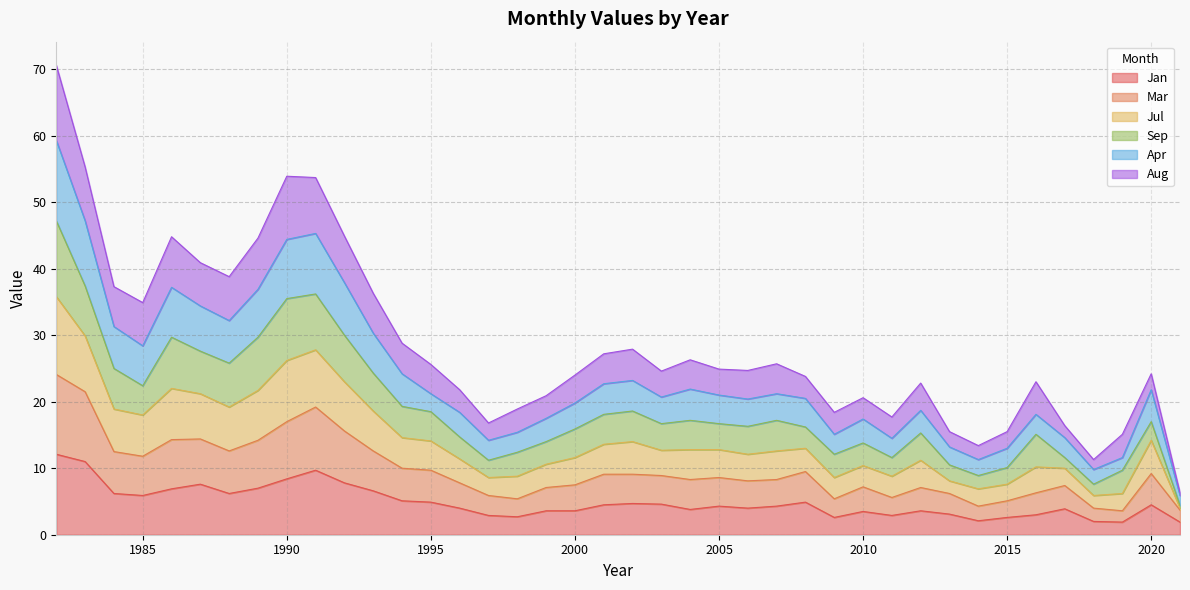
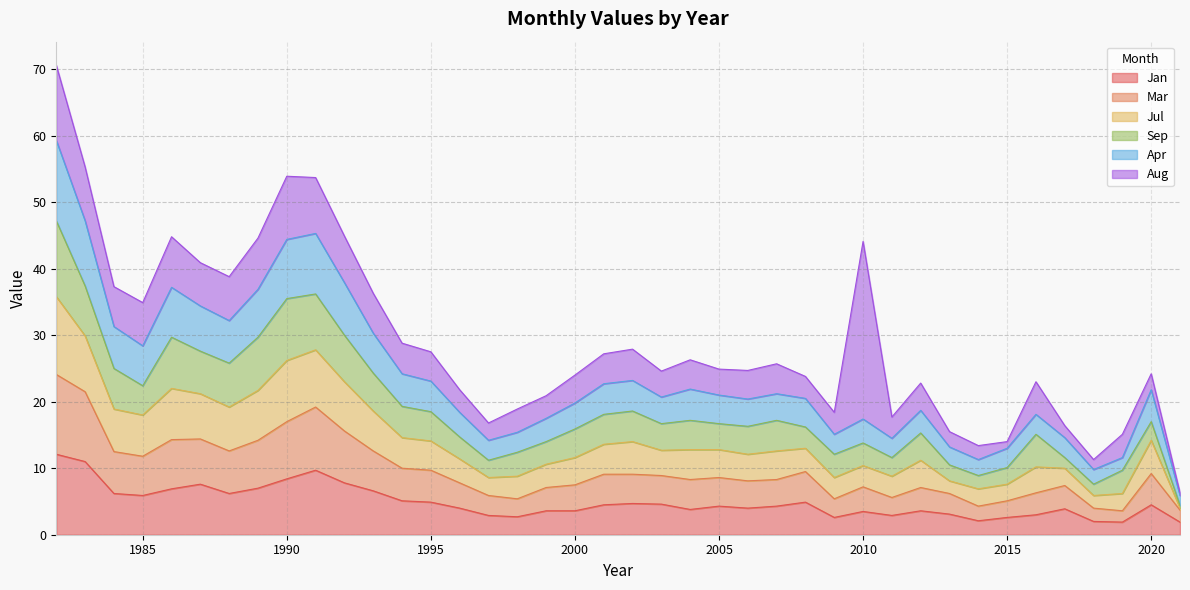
Apr, 1995: 3 -> 5
Aug, 2010: 3 -> 27
Aug, 2015: 3 -> 1
